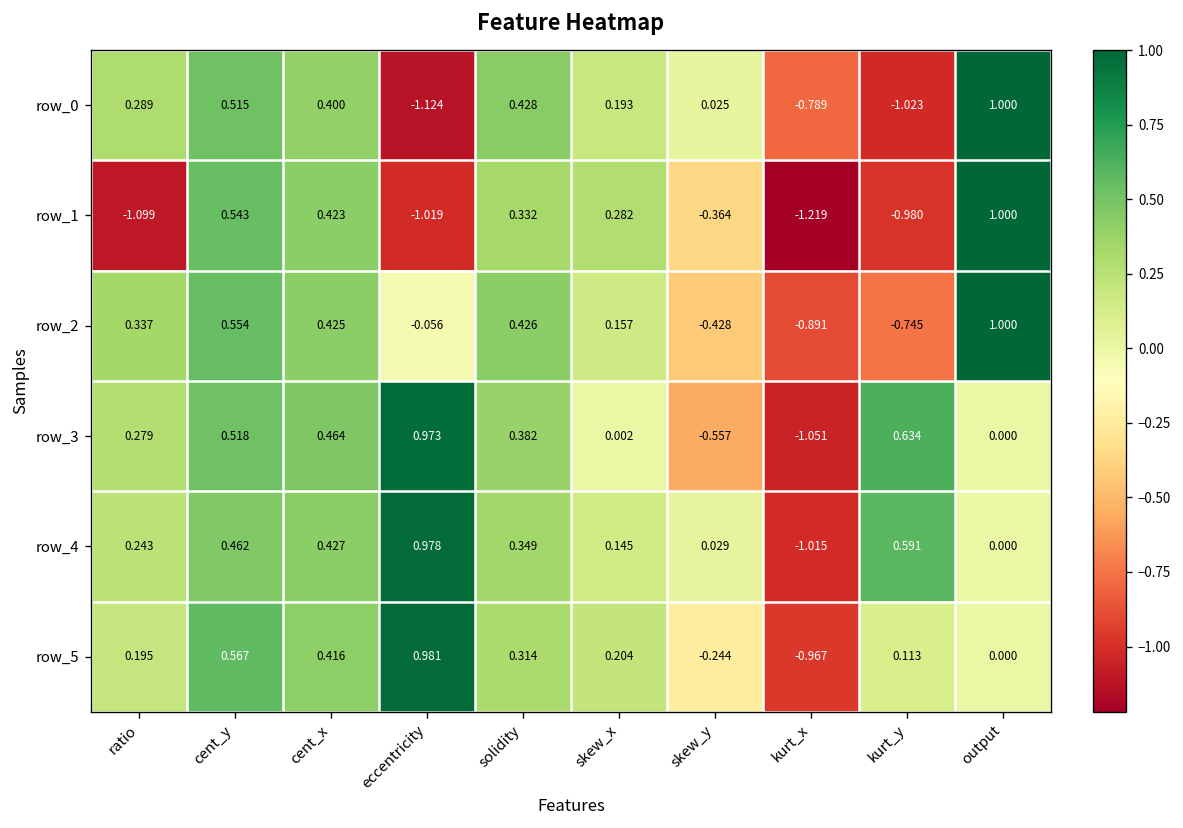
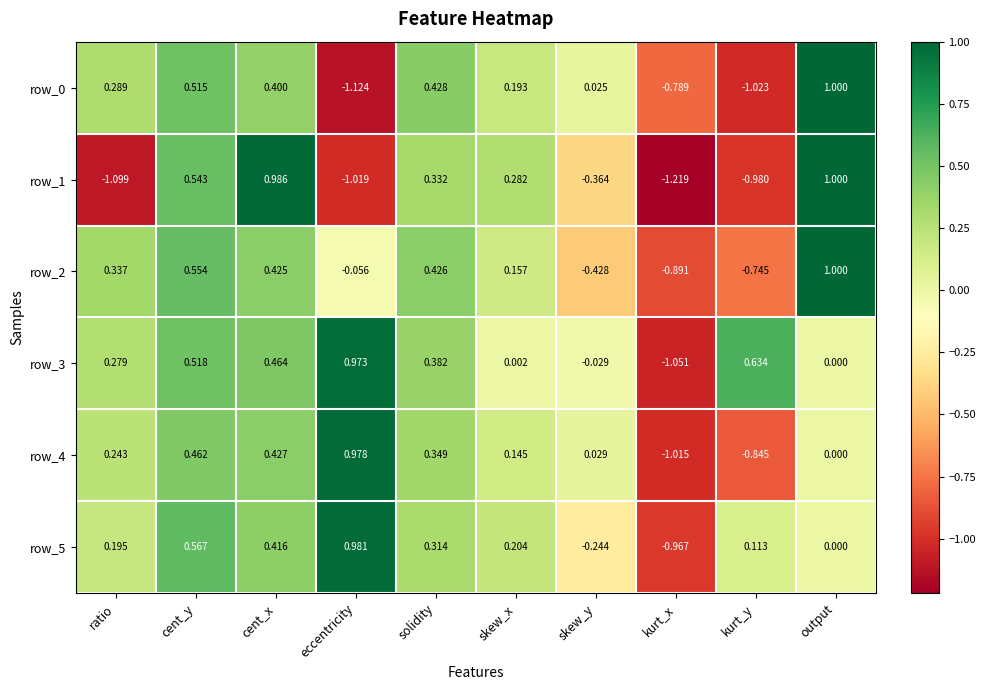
row_1, cent_x: 0.423 -> 0.986
row_3, skew_y: -0.557 -> -0.029
row_4, kurt_y: 0.591 -> -0.845
